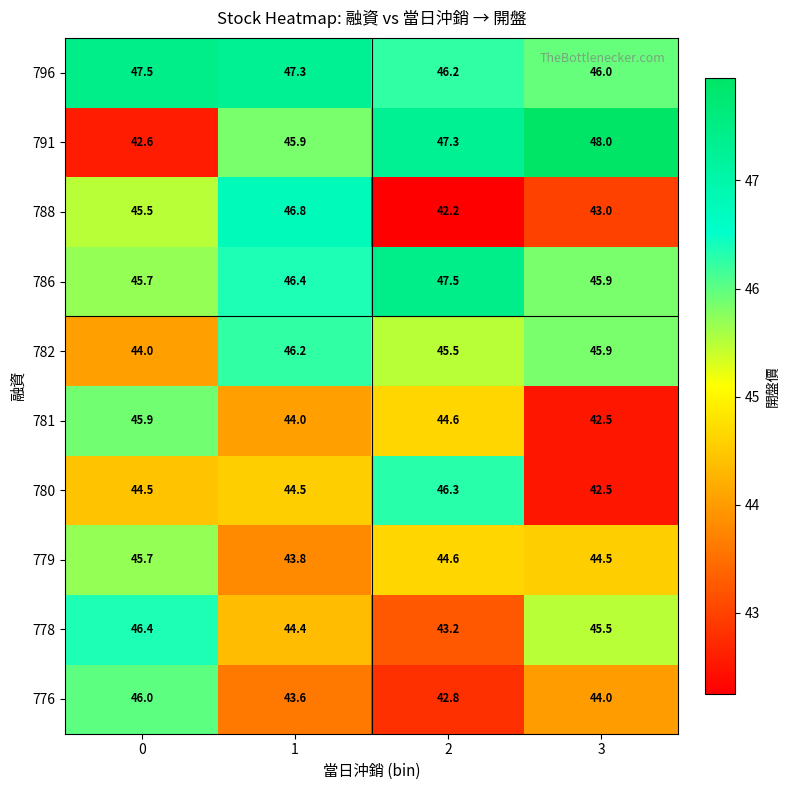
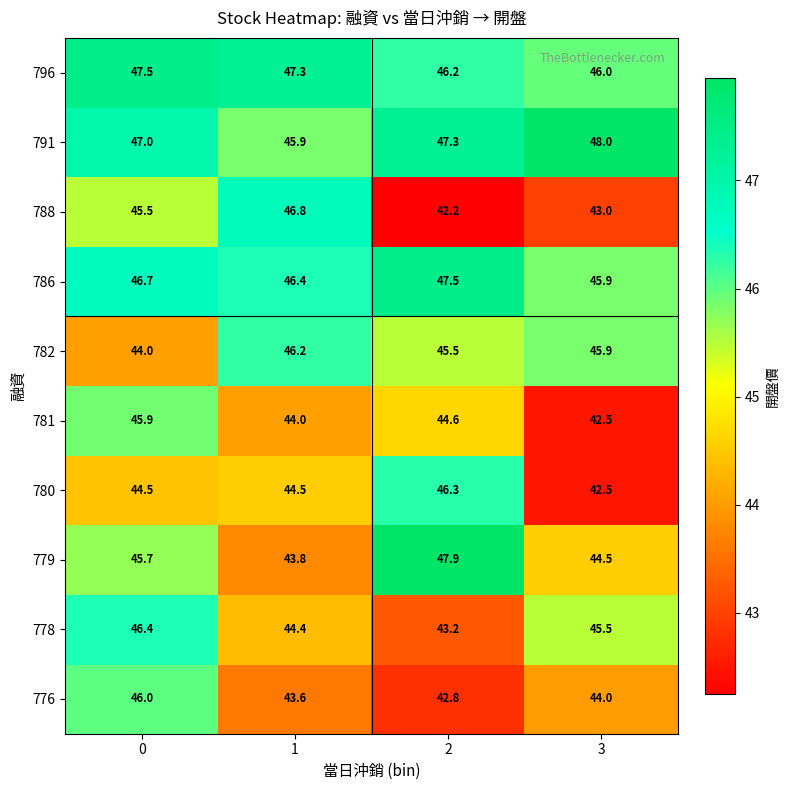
791, 0: 42.6 -> 47.0
786, 0: 45.7 -> 46.7
779, 2: 44.6 -> 47.9
